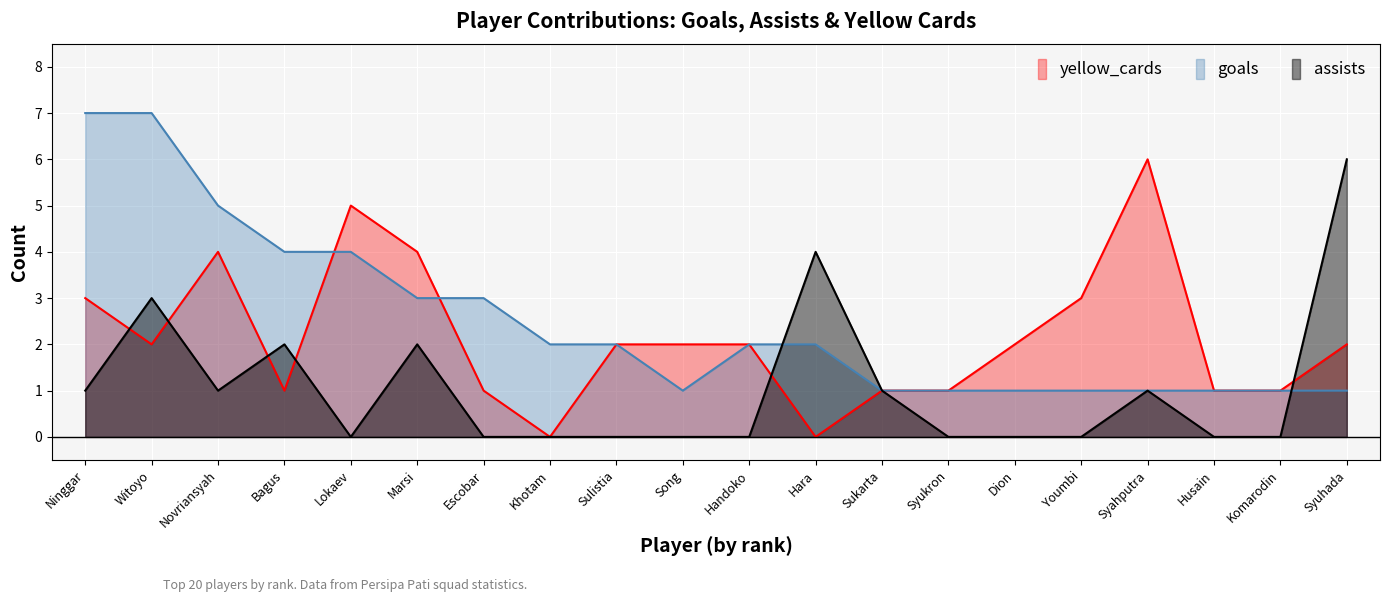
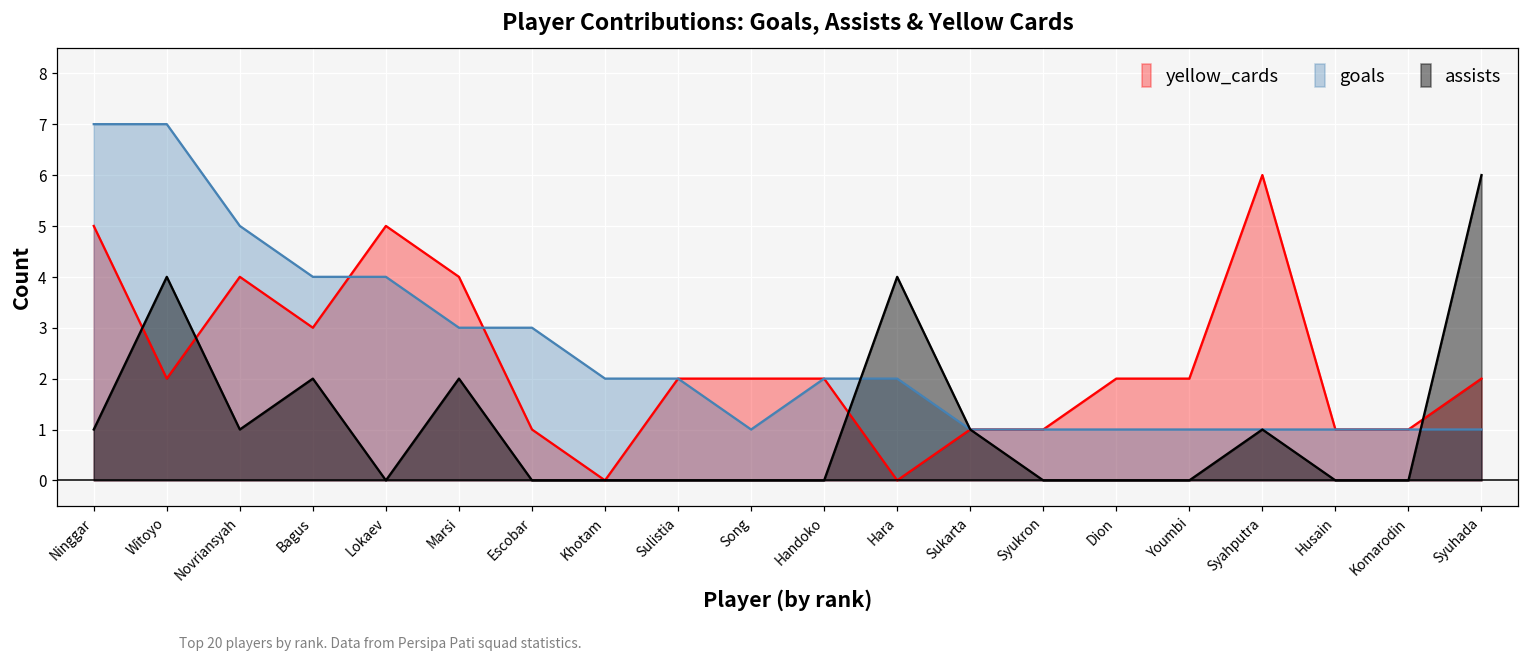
yellow_cards, Ninggar: 3 -> 5
assists, Witoyo: 3 -> 4
yellow_cards, Bagus: 1 -> 3
yellow_cards, Youmbi: 3 -> 2
